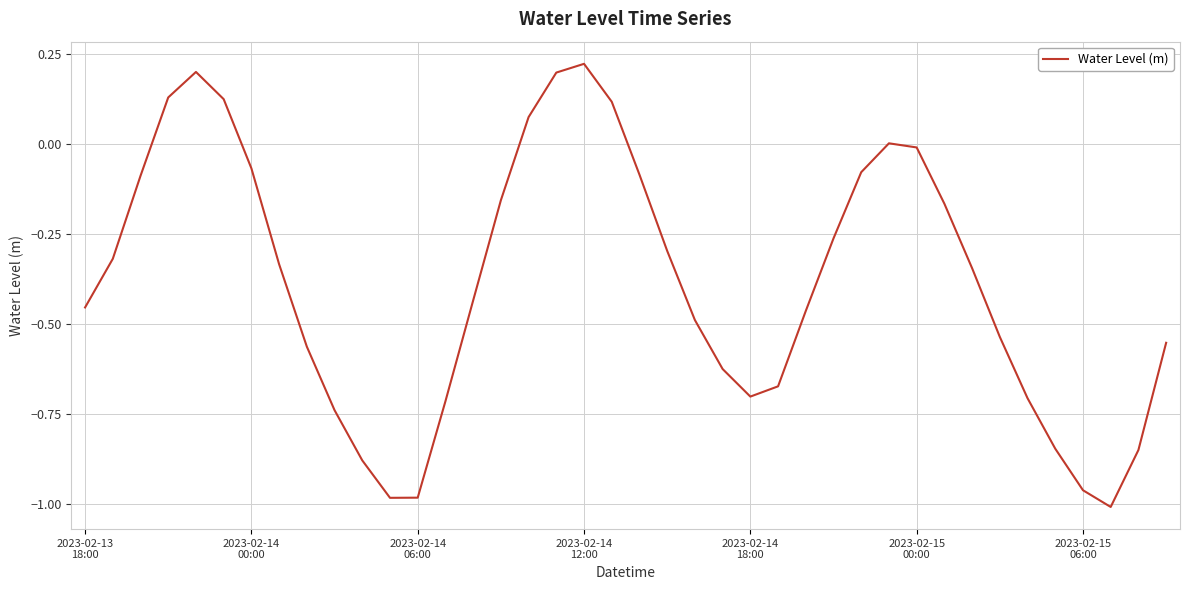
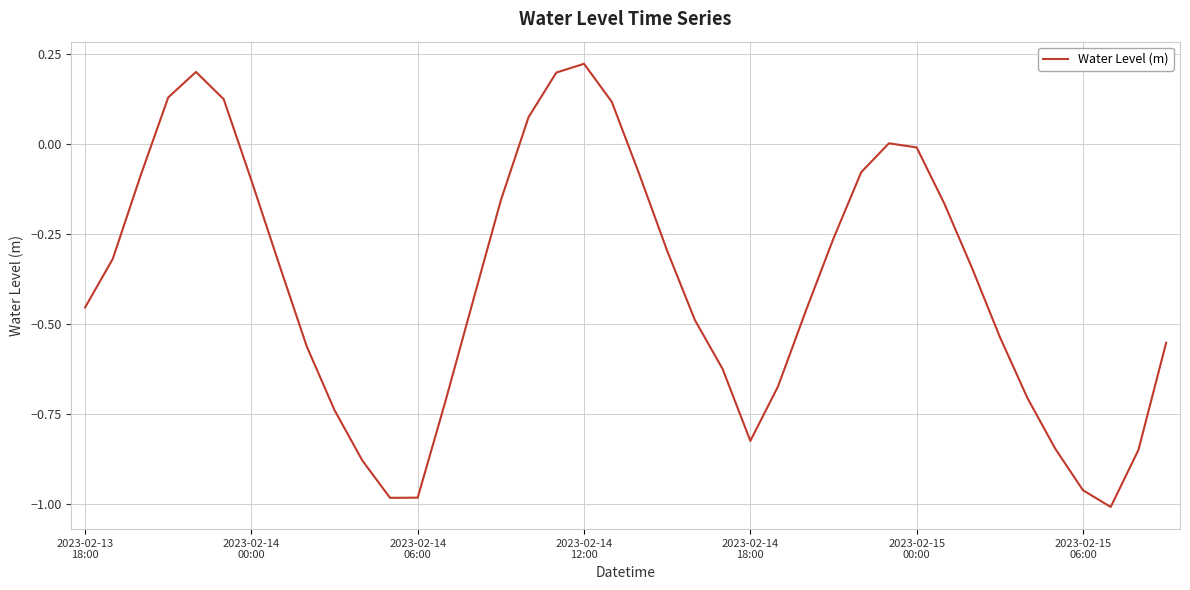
2023-02-14 00:00: -0.07 -> -0.10
2023-02-14 18:00: -0.70 -> -0.83
